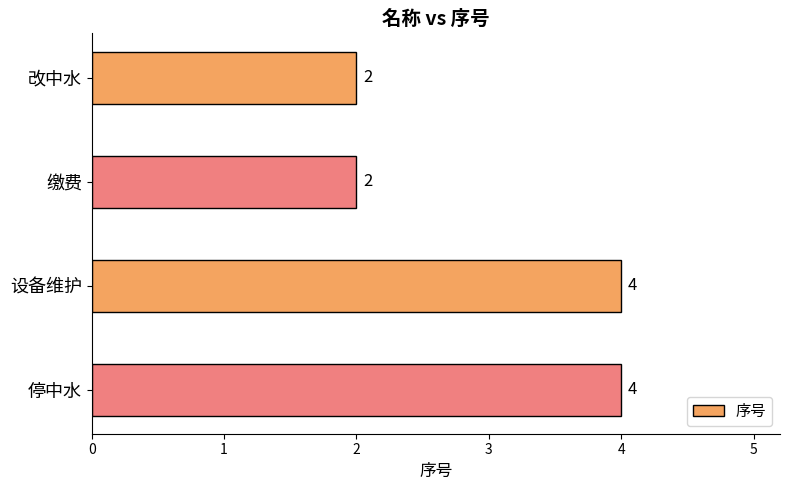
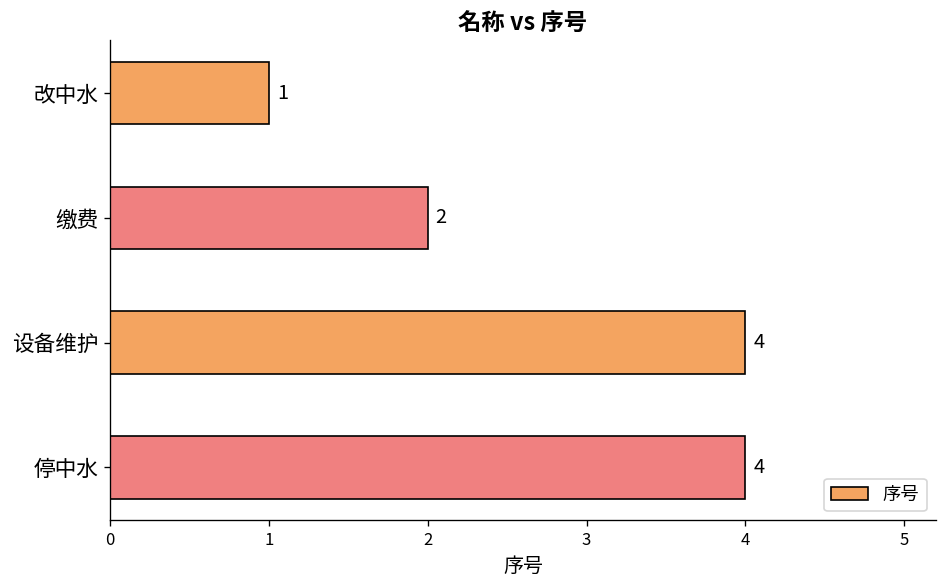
改中水: 2 -> 1
